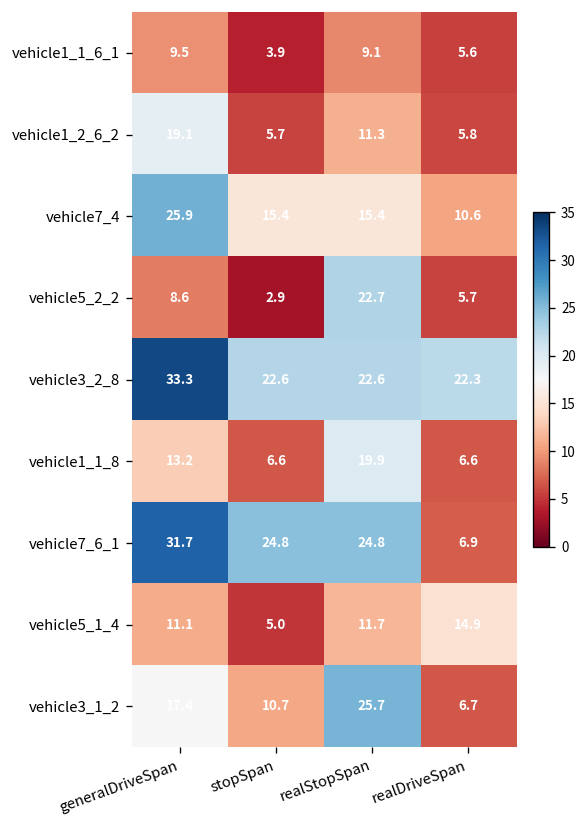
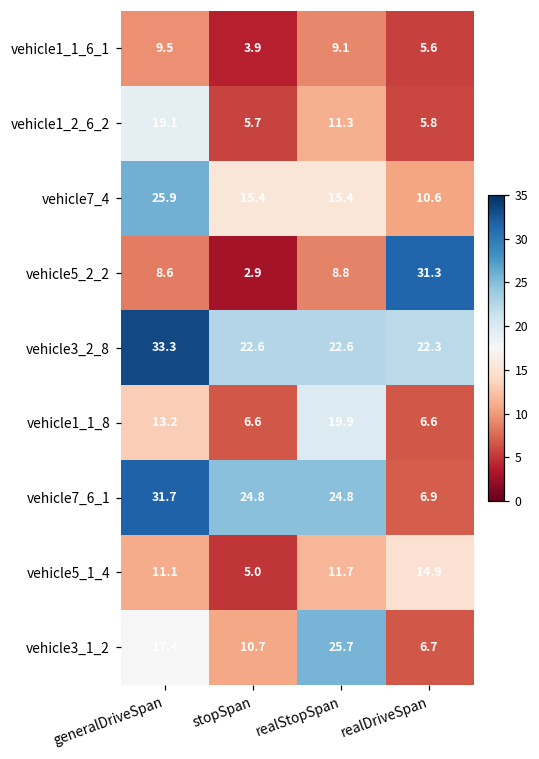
vehicle5_2_2, realStopSpan: 22.7 -> 8.8
vehicle5_2_2, realDriveSpan: 5.7 -> 31.3
